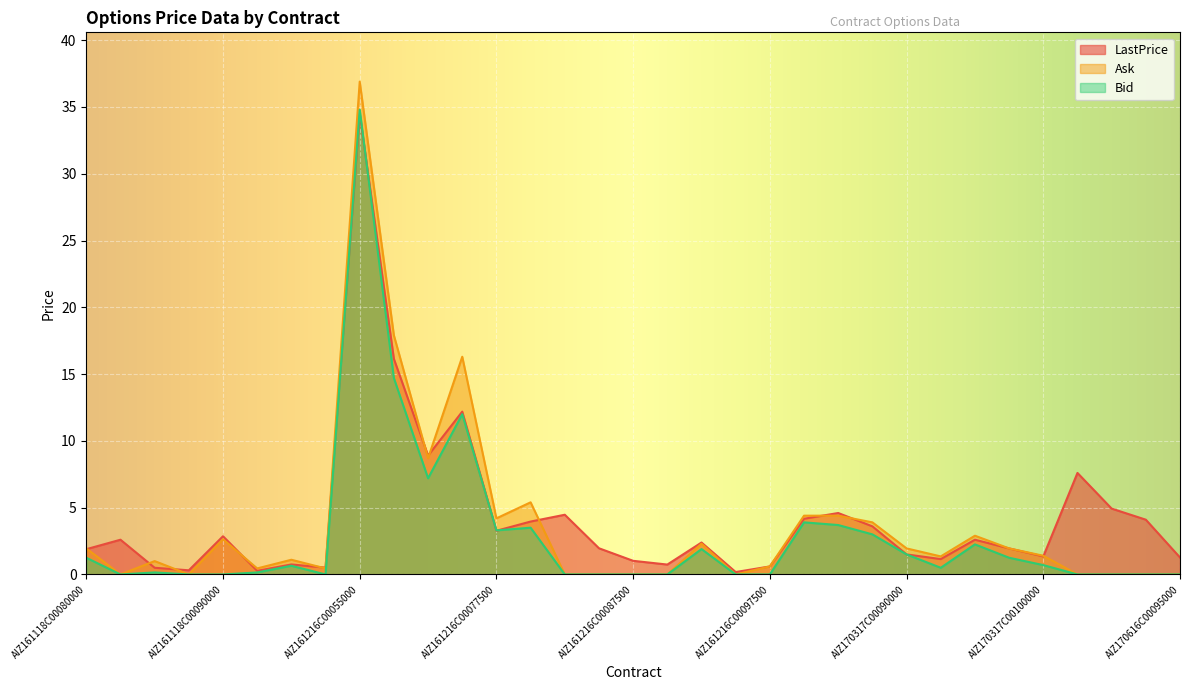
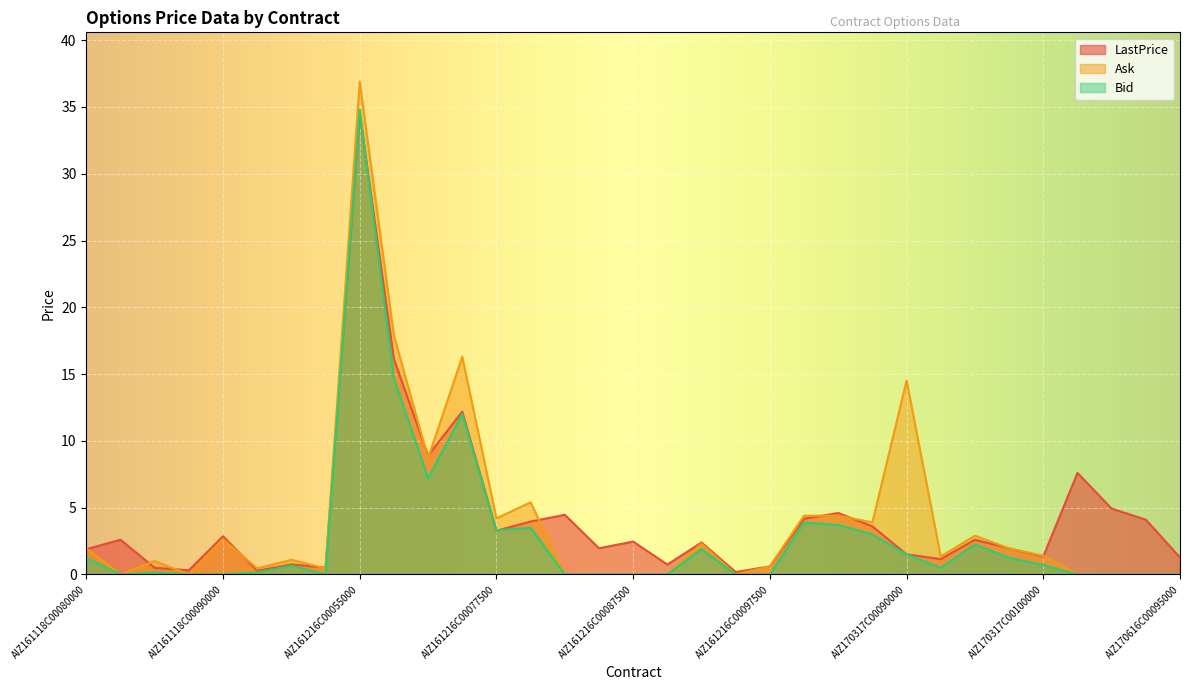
LastPrice, AIZ161216C00087500: 1.0 -> 2.5
Ask, AIZ170317C00090000: 2.0 -> 14.5
